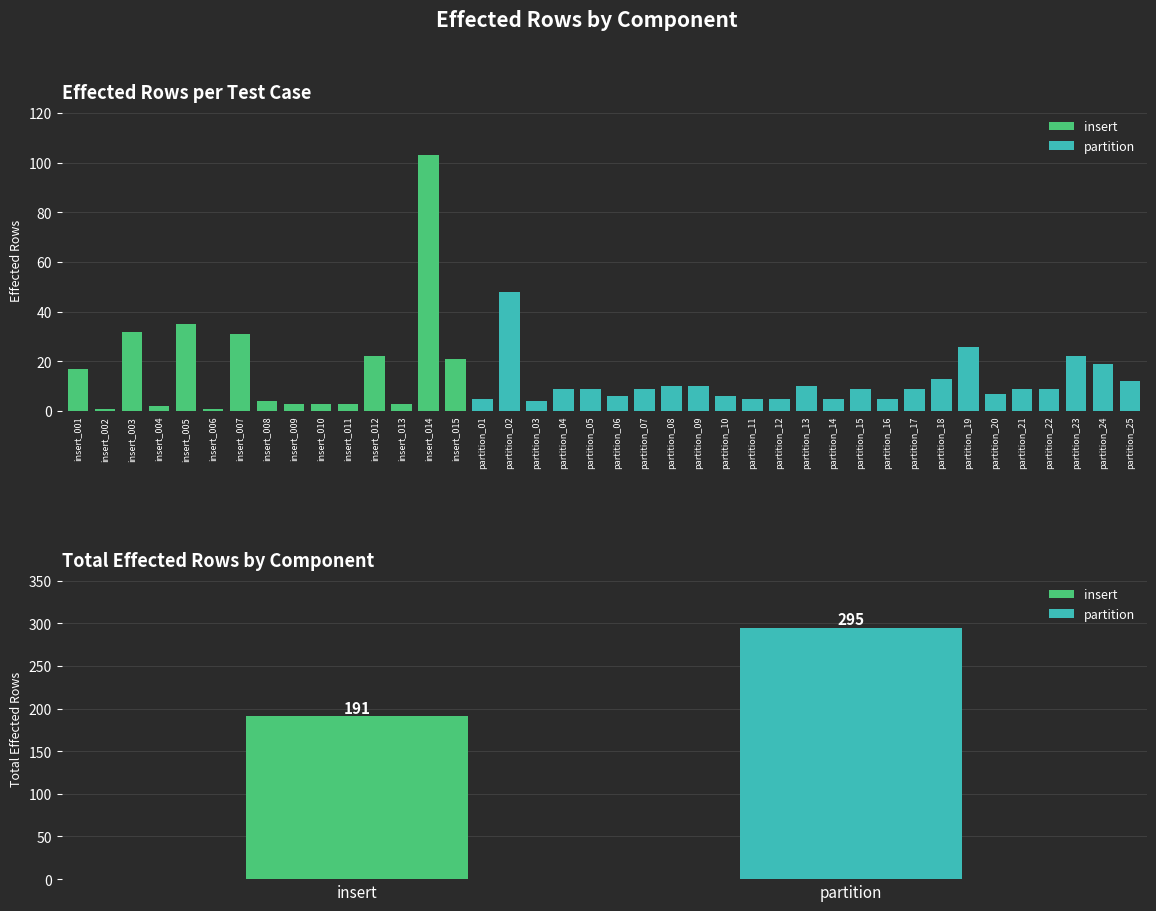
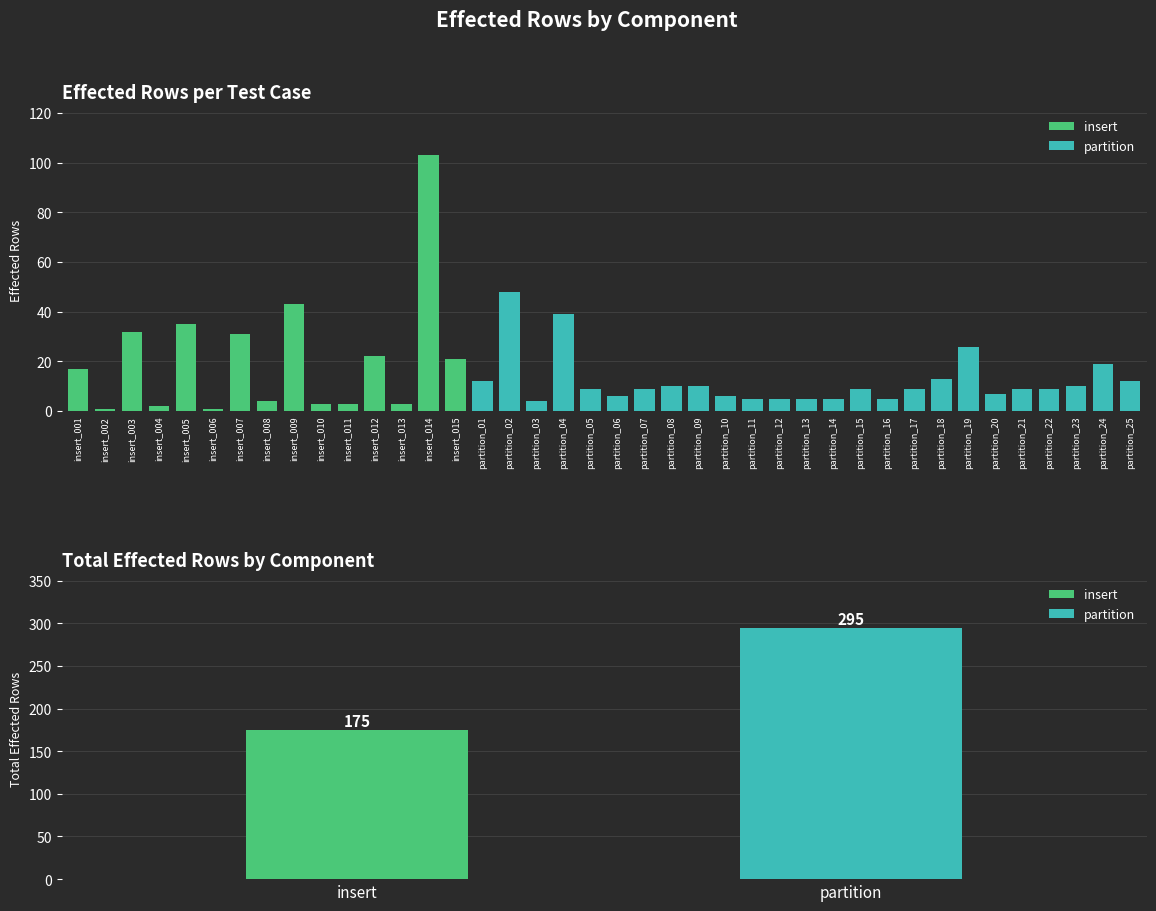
Effected Rows per Test Case, insert_009: 3 -> 43
Effected Rows per Test Case, partition_01: 5 -> 12
Effected Rows per Test Case, partition_04: 9 -> 39
Effected Rows per Test Case, partition_13: 10 -> 5
Effected Rows per Test Case, partition_23: 22 -> 10
Total Effected Rows by Component, insert: 191 -> 175
